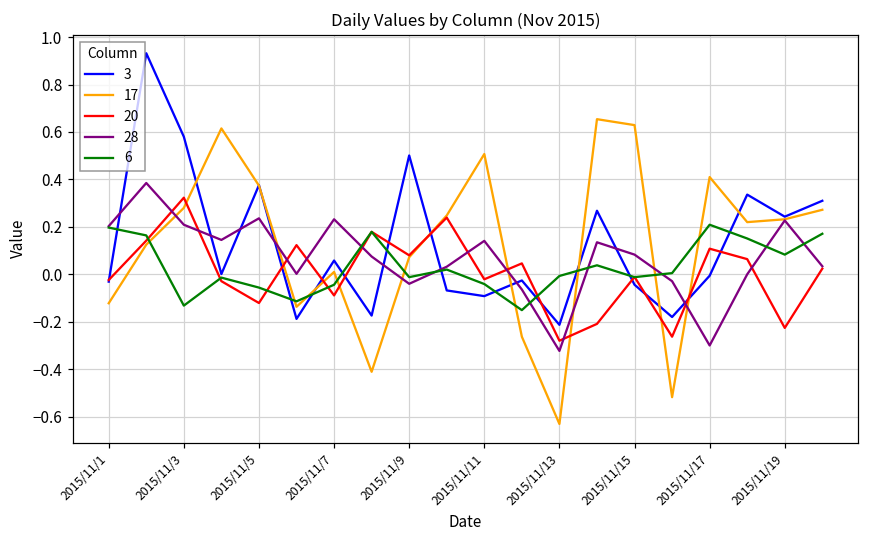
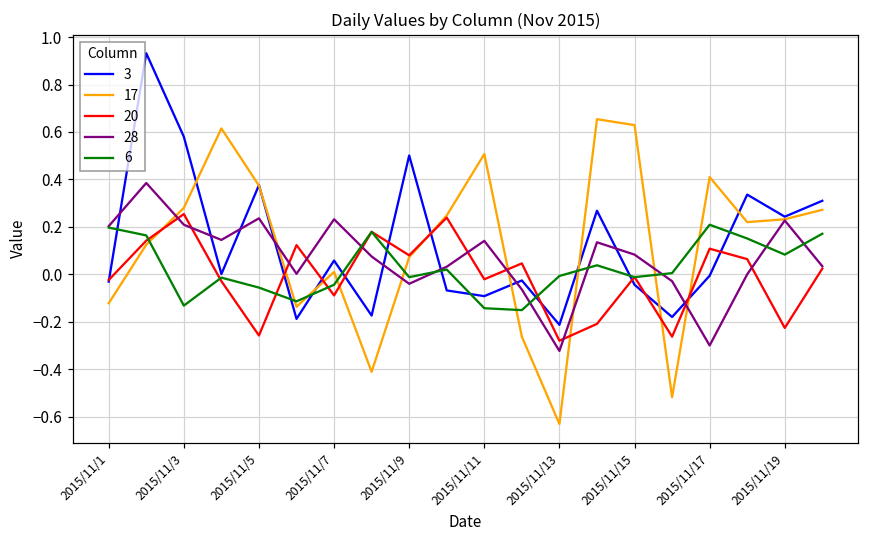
20, 2015/11/3: 0.32 -> 0.25
20, 2015/11/5: -0.12 -> -0.26
6, 2015/11/11: -0.04 -> -0.14
